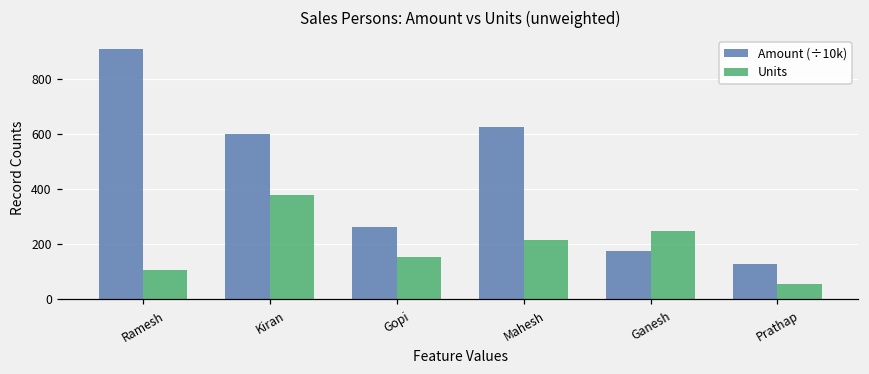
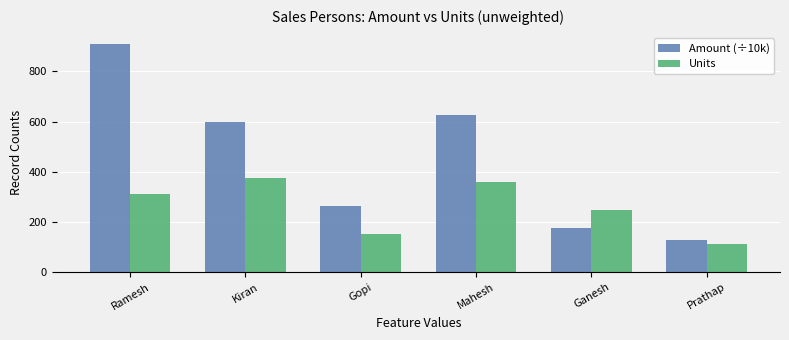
Units, Ramesh: 110 -> 310
Units, Mahesh: 210 -> 360
Units, Prathap: 60 -> 110
